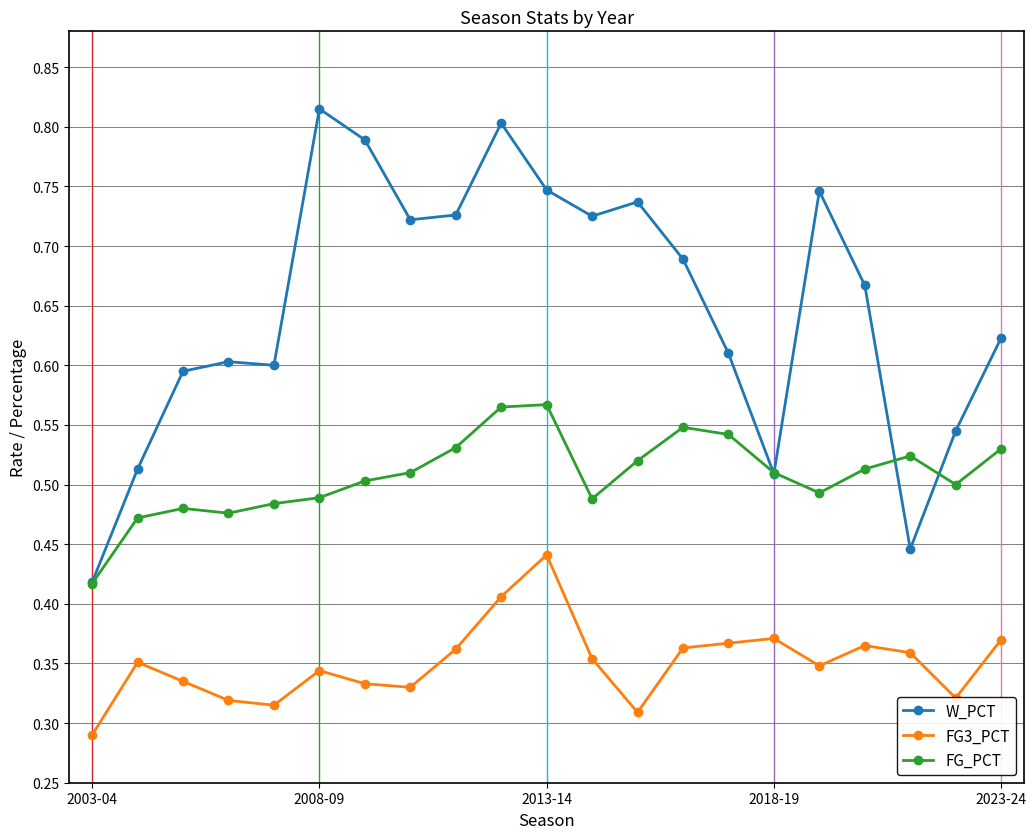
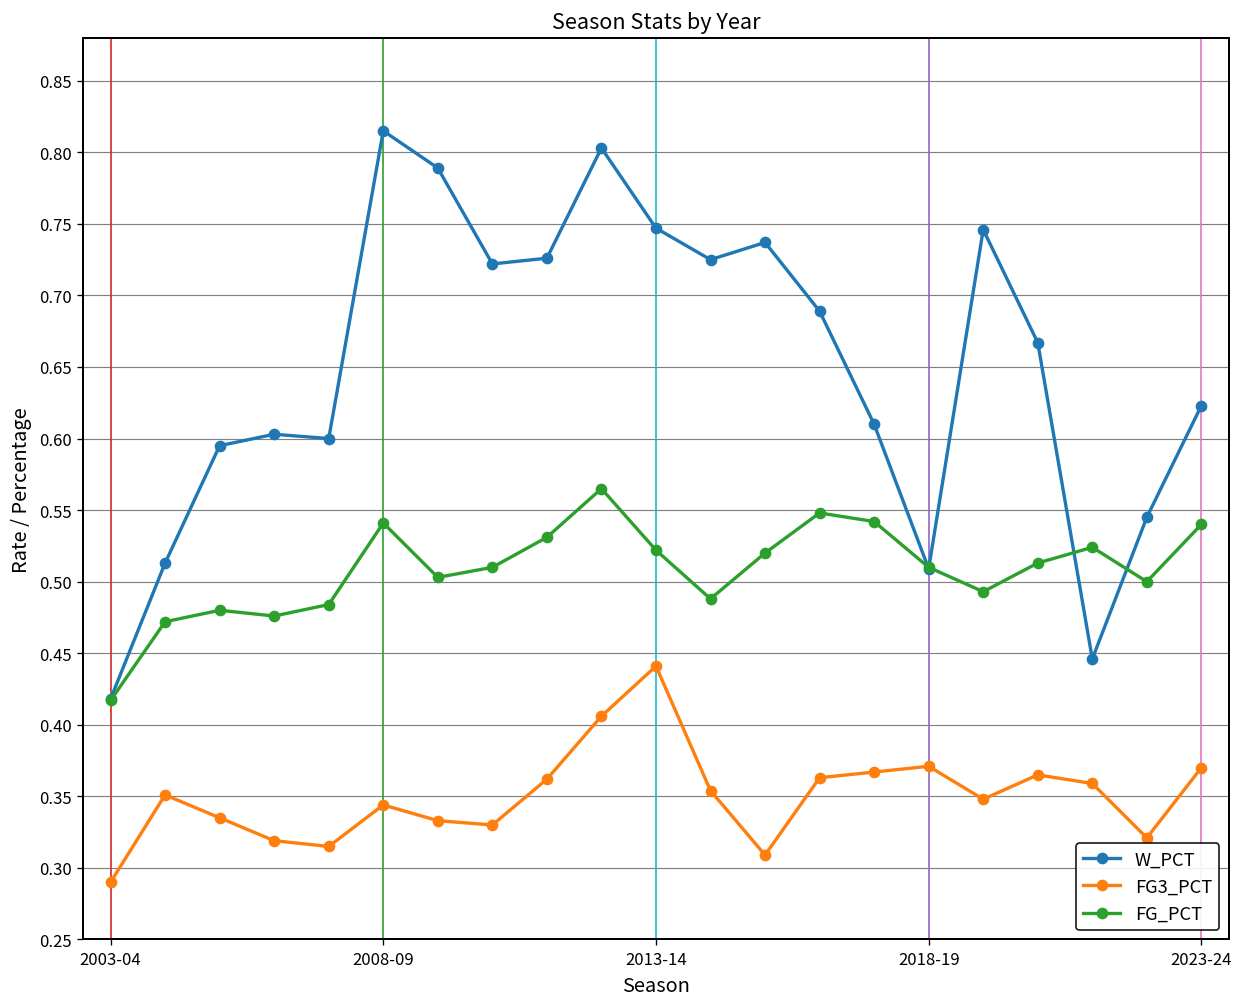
FG_PCT, 2008-09: 0.489 -> 0.541
FG_PCT, 2013-14: 0.567 -> 0.522
FG_PCT, 2023-24: 0.53 -> 0.54
